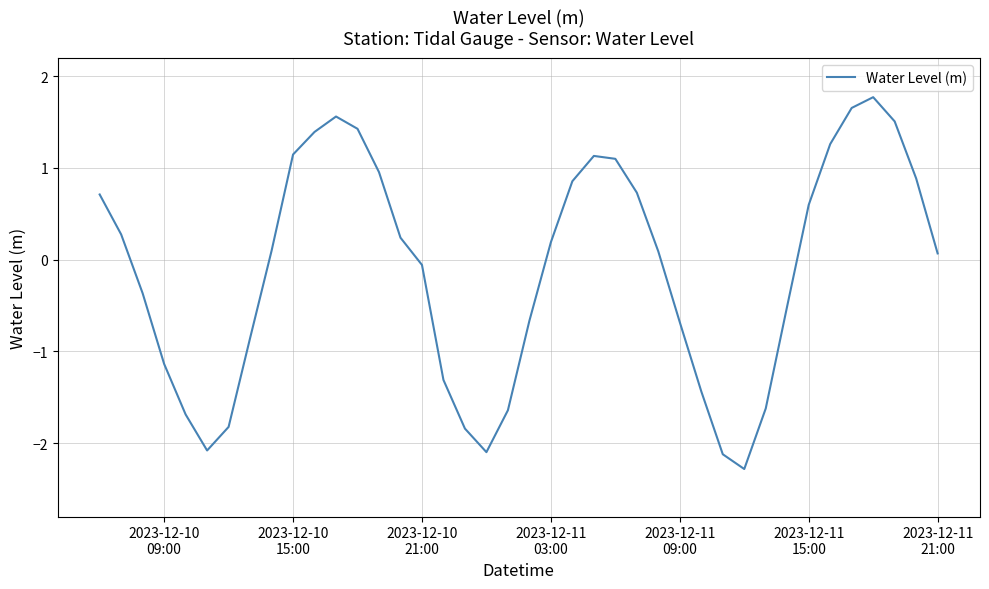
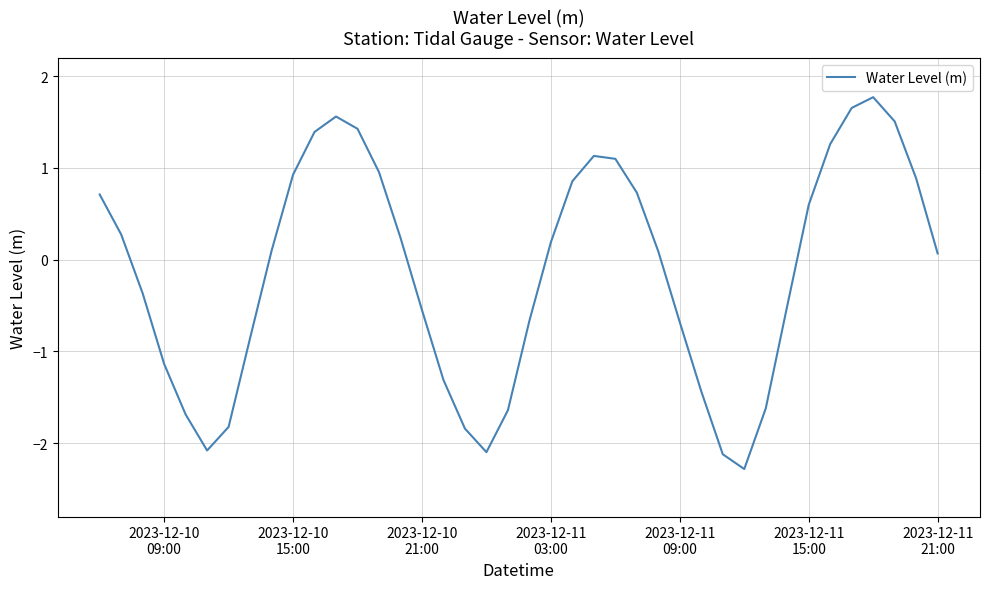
2023-12-10 15:00: 1.1 -> 0.9
2023-12-10 21:00: -0.1 -> -0.5
